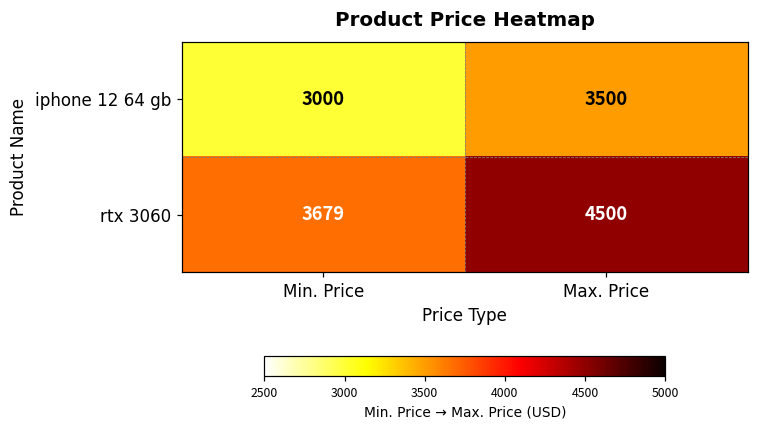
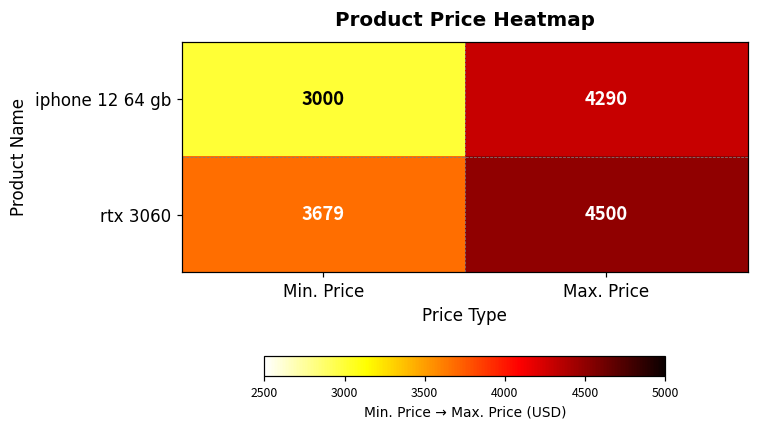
iphone 12 64 gb, Max. Price: 3500 -> 4290
